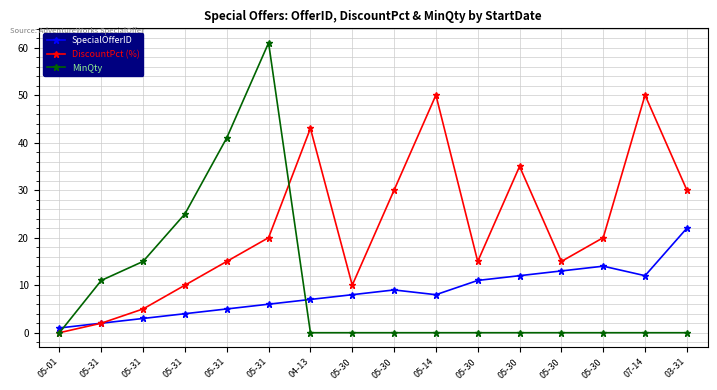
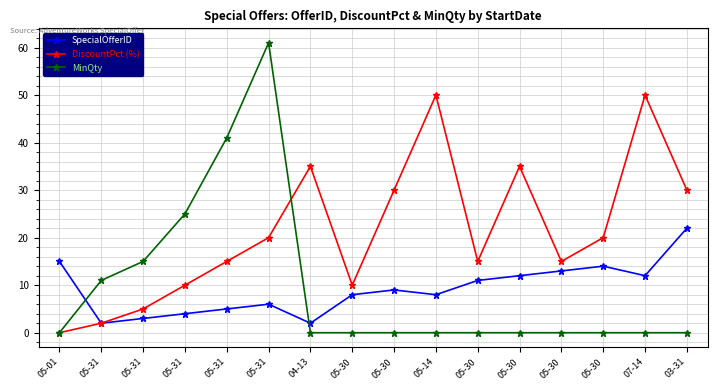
SpecialOfferID, 05-01: 1 -> 15
SpecialOfferID, 04-13: 7 -> 2
DiscountPct (%), 04-13: 43 -> 35
